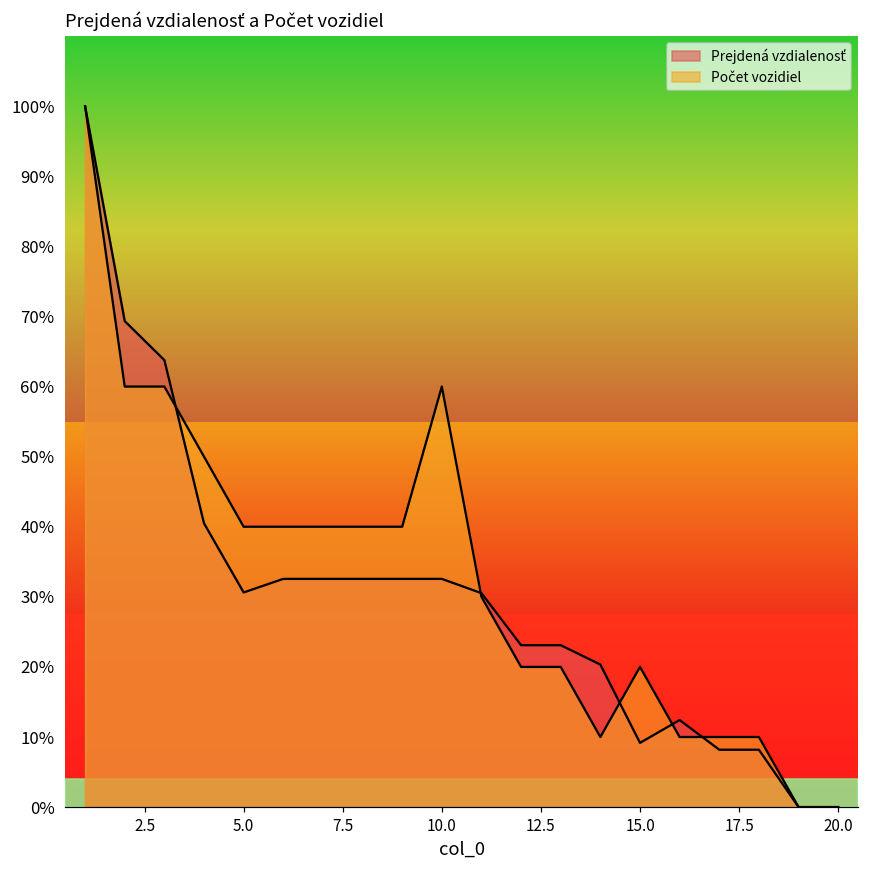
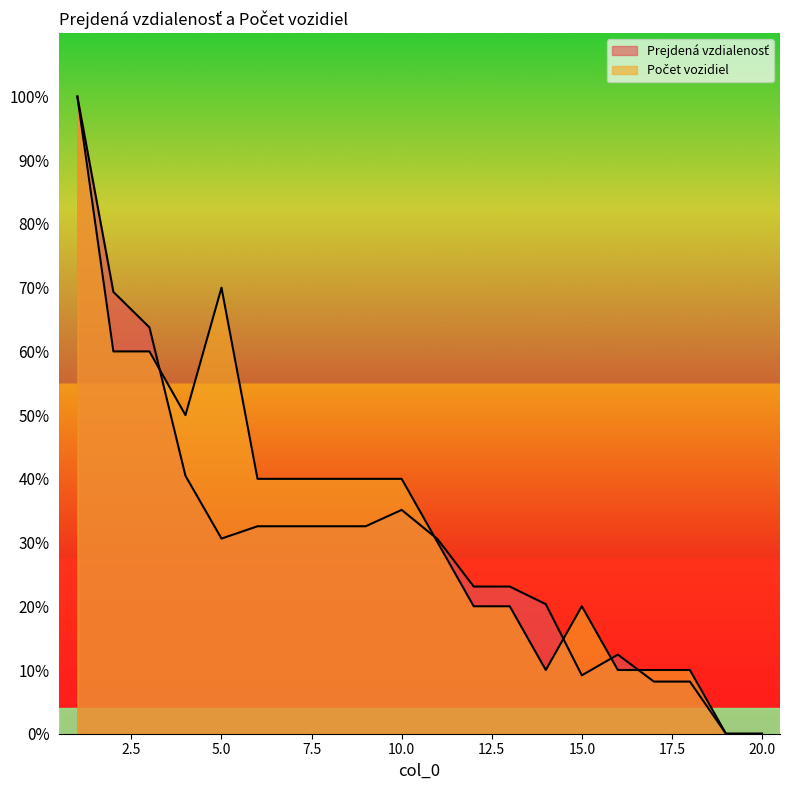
Počet vozidiel, 5.0: 40% -> 70%
Prejdená vzdialenosť, 10.0: 33% -> 35%
Počet vozidiel, 10.0: 60% -> 40%
